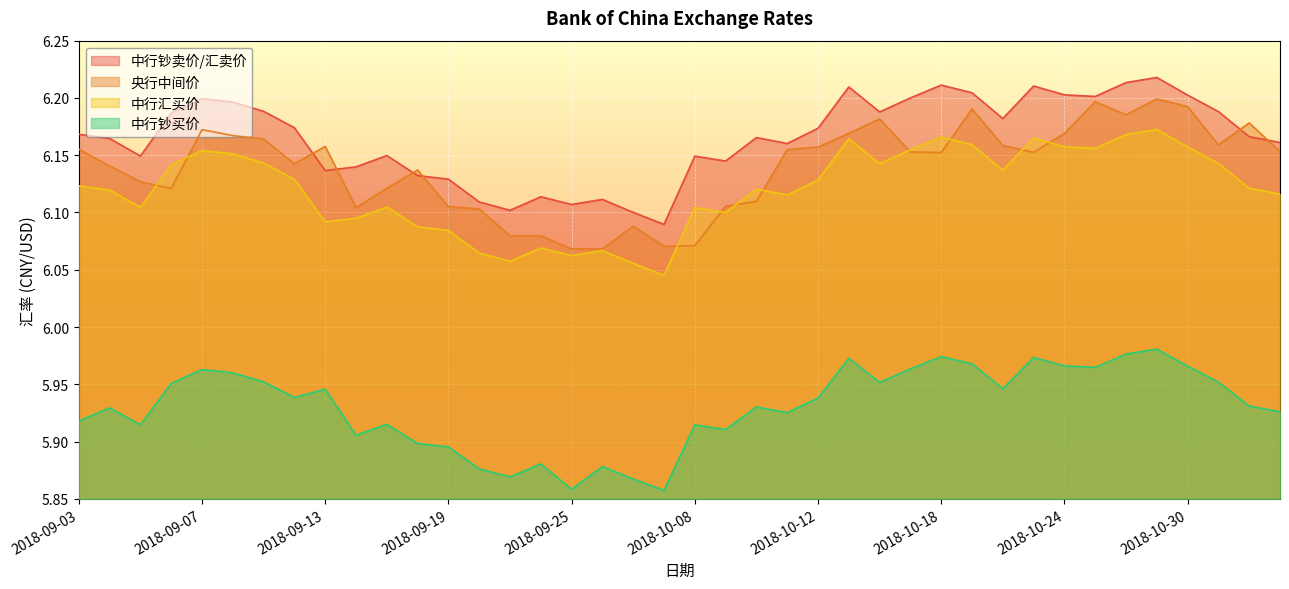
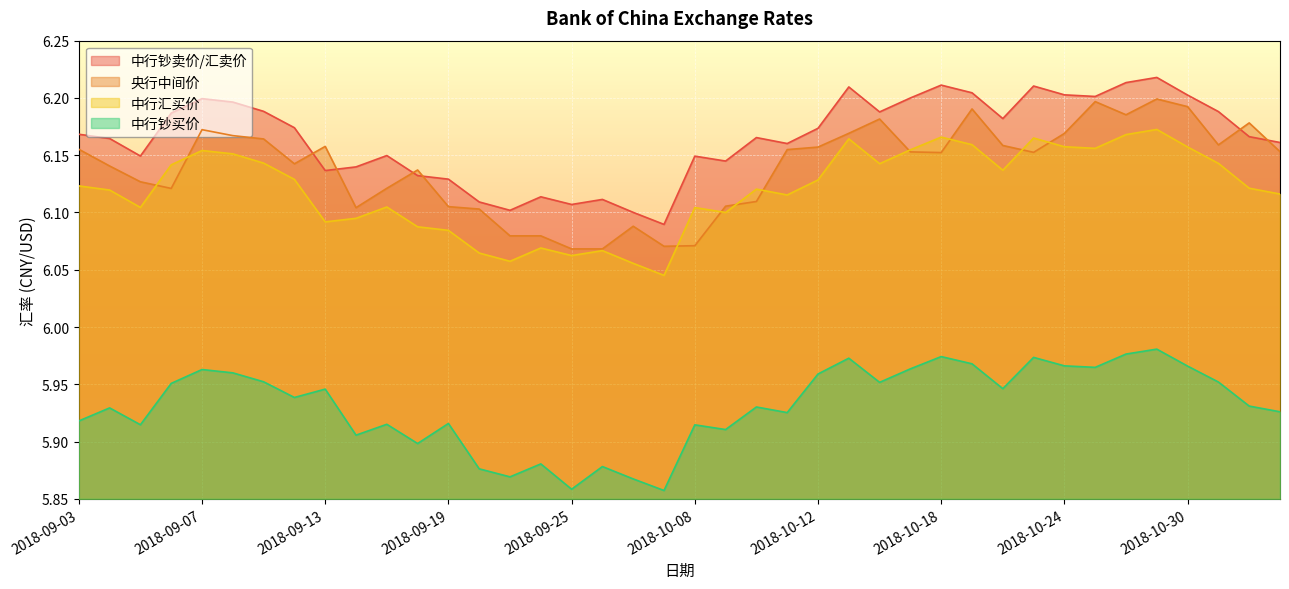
中行钞买价, 2018-09-19: 5.895 -> 5.916
中行钞买价, 2018-10-12: 5.938 -> 5.959
